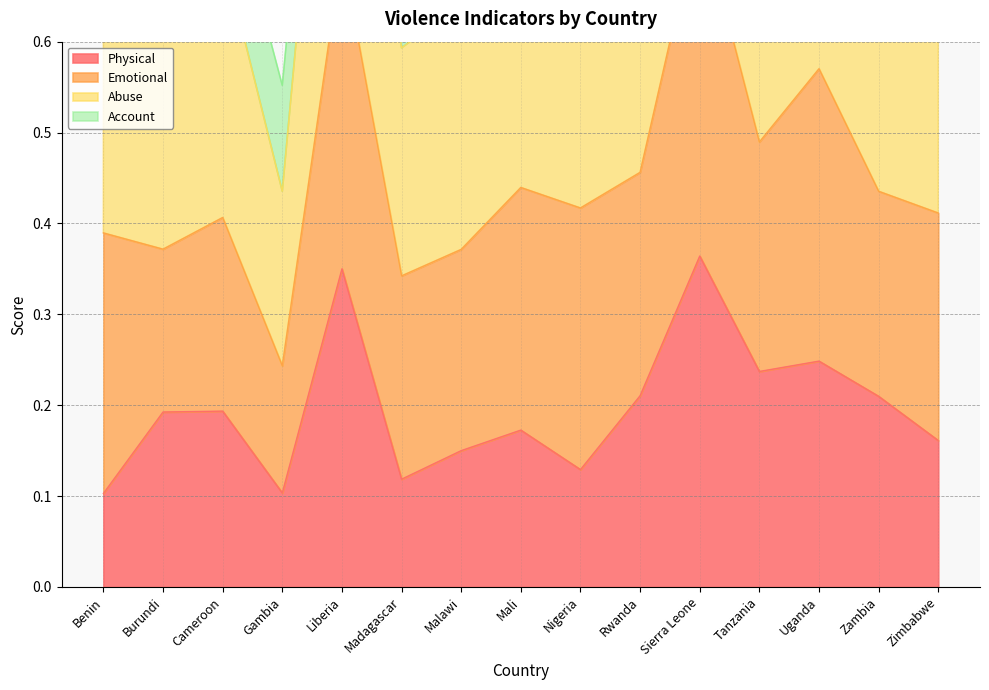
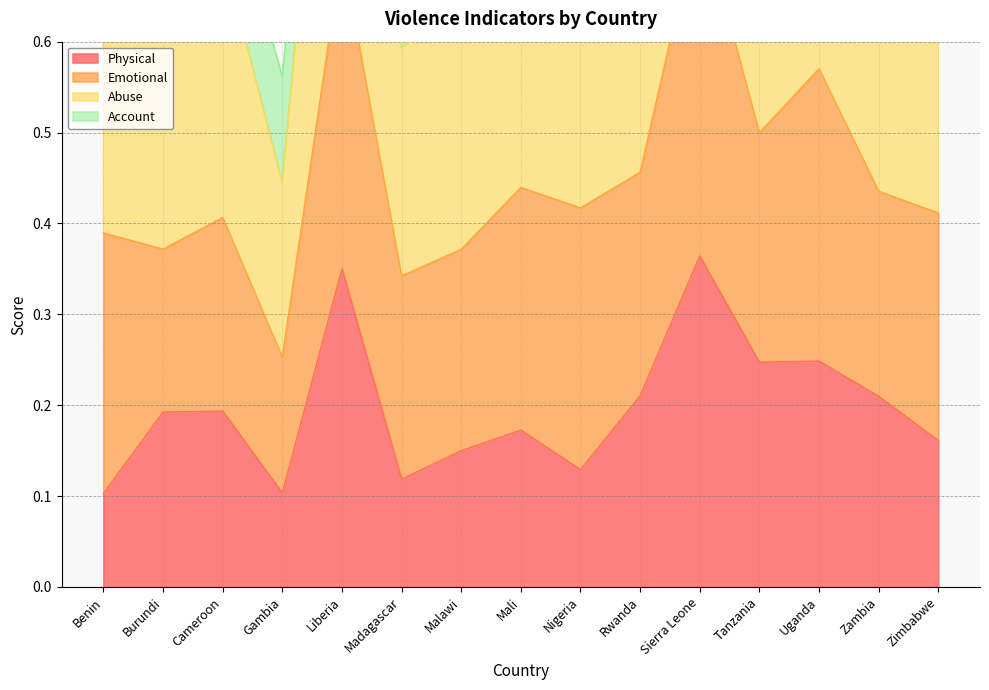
Emotional, Gambia: 0.14 -> 0.15
Physical, Tanzania: 0.24 -> 0.25
